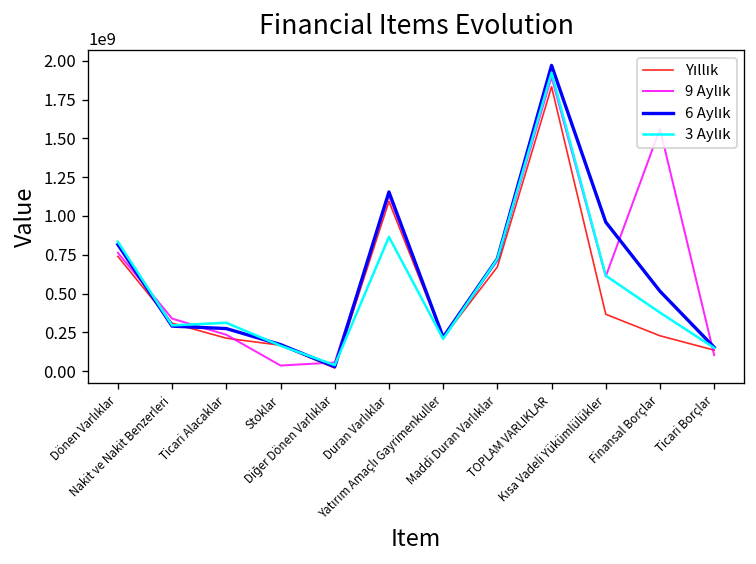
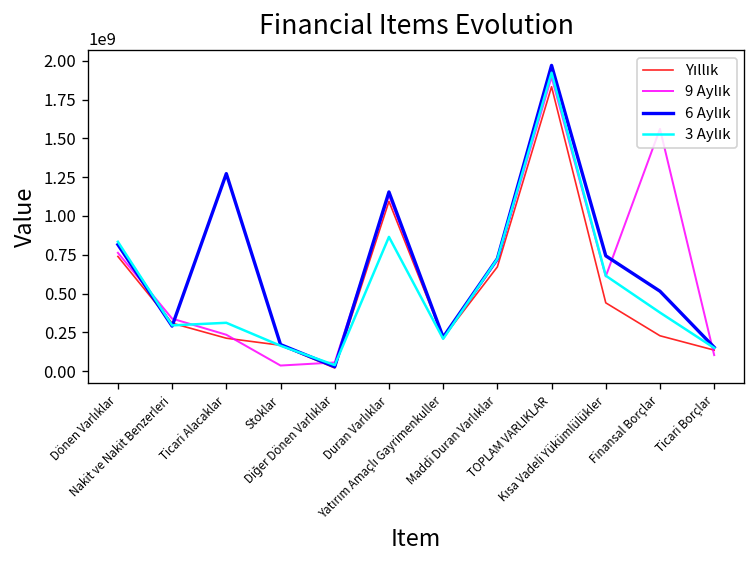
6 Aylık, Ticari Alacaklar: 270000000 -> 1270000000
Yıllık, Kısa Vadeli Yükümlülükler: 370000000 -> 440000000
6 Aylık, Kısa Vadeli Yükümlülükler: 960000000 -> 740000000
